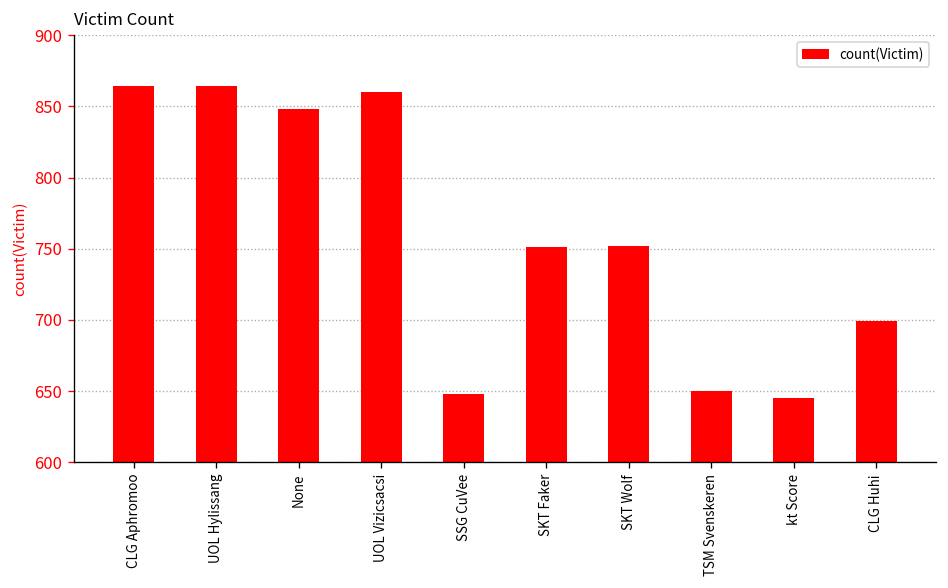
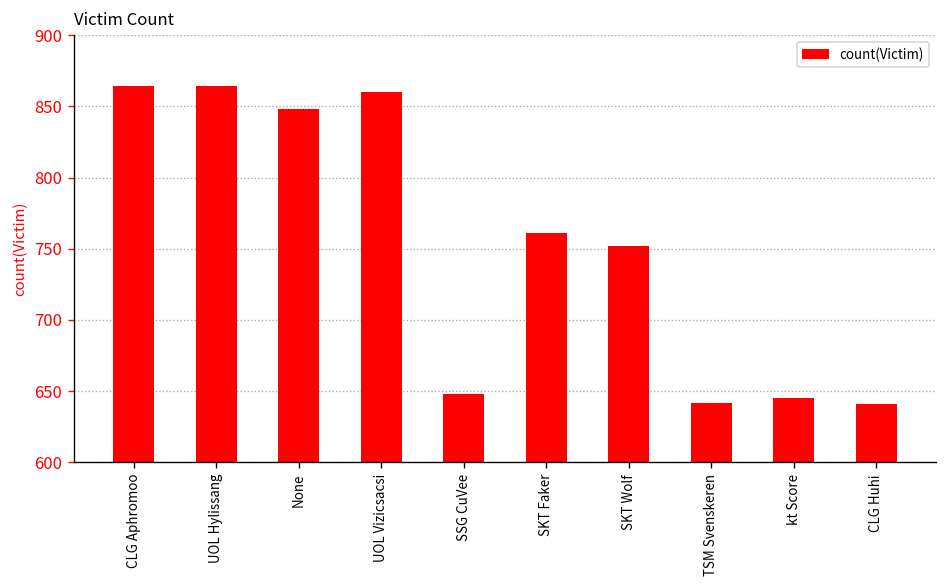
SKT Faker: 751 -> 761
TSM Svenskeren: 650 -> 642
CLG Huhi: 699 -> 641
